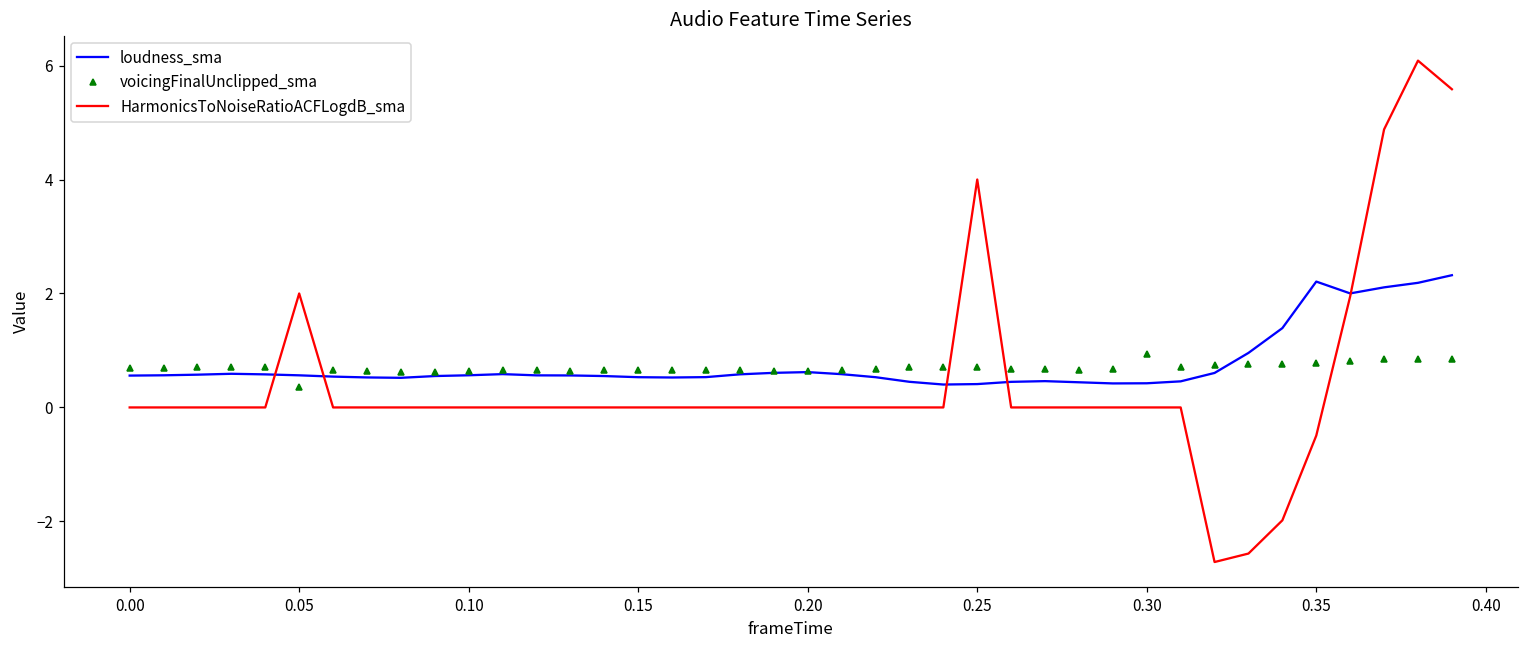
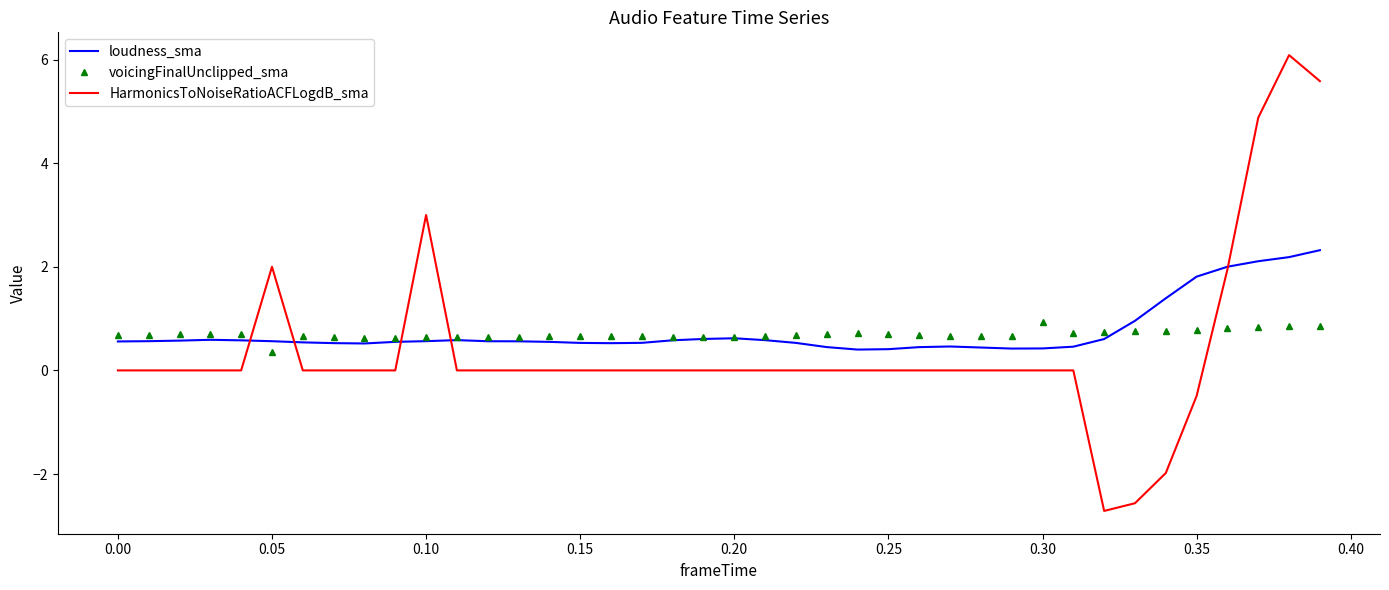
HarmonicsToNoiseRatioACFLogdB_sma, 0.10: 0 -> 3
HarmonicsToNoiseRatioACFLogdB_sma, 0.25: 4 -> 0
loudness_sma, 0.35: 2.2 -> 1.8
